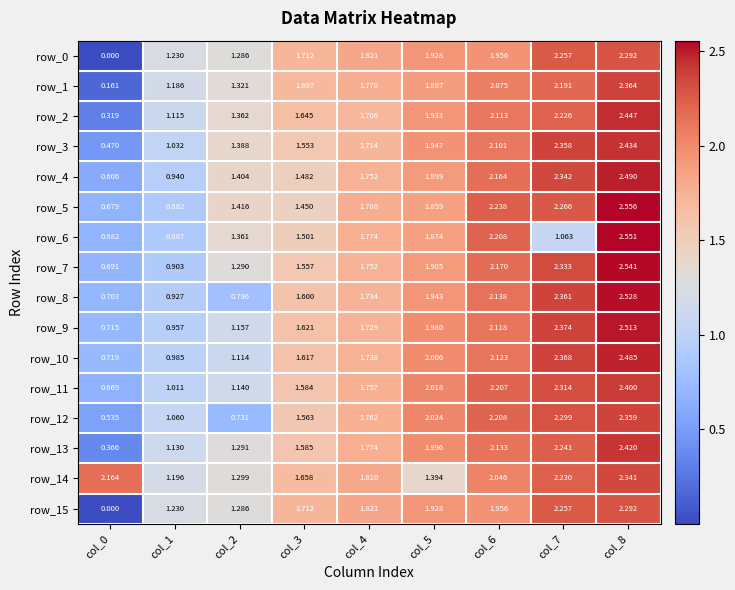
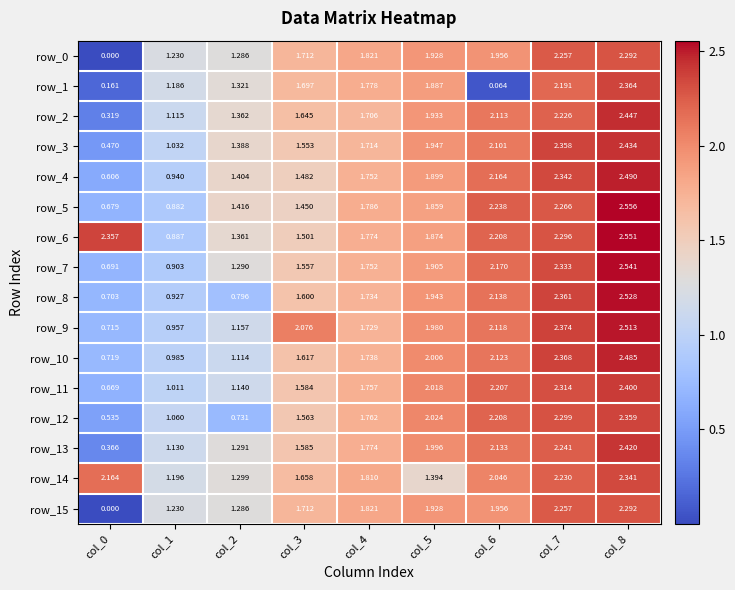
row_1, col_6: 2.075 -> 0.064
row_6, col_0: 0.682 -> 2.357
row_6, col_7: 1.063 -> 2.296
row_9, col_3: 1.621 -> 2.076
